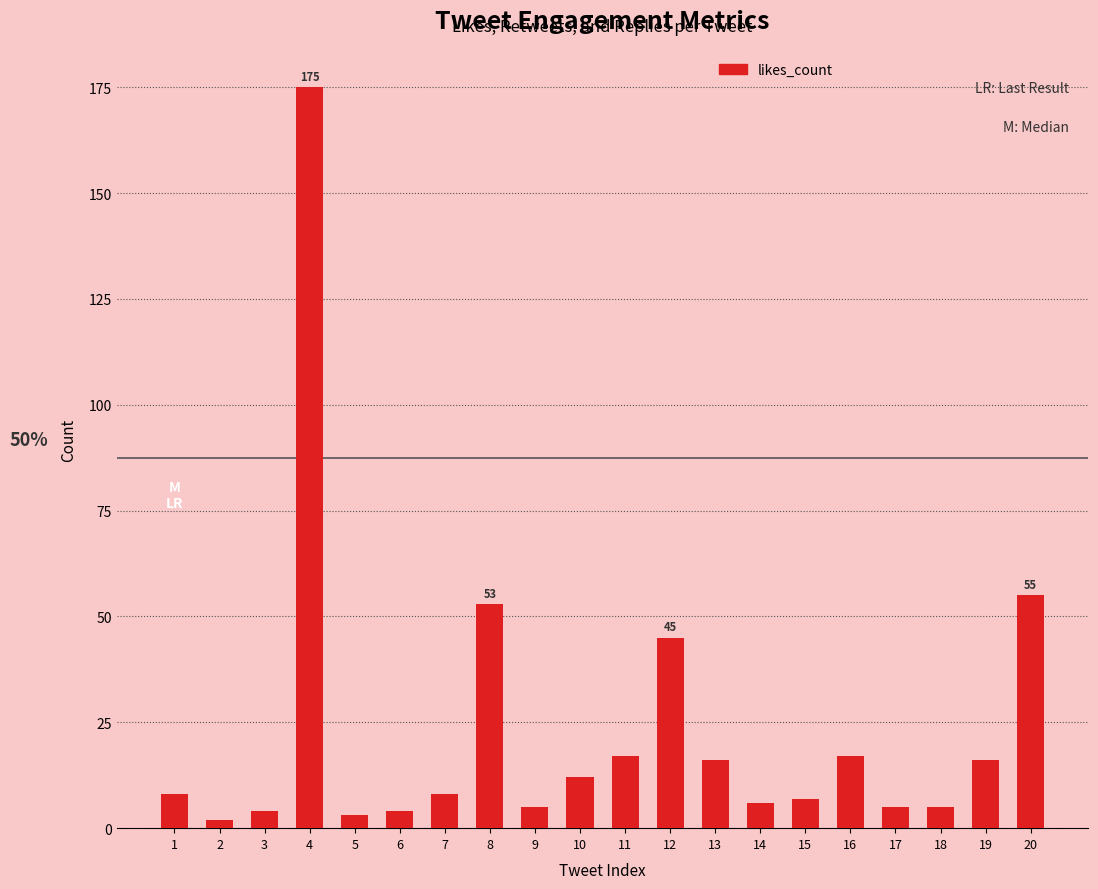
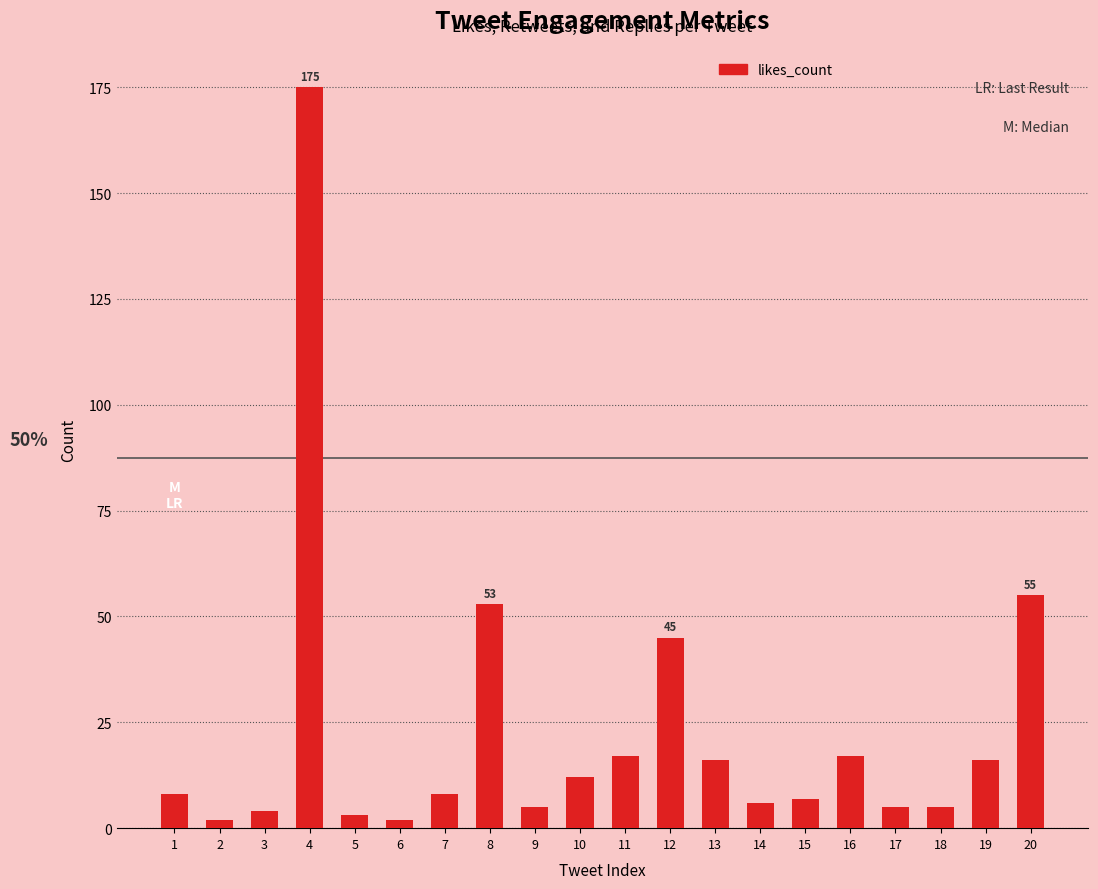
6: 4 -> 2
